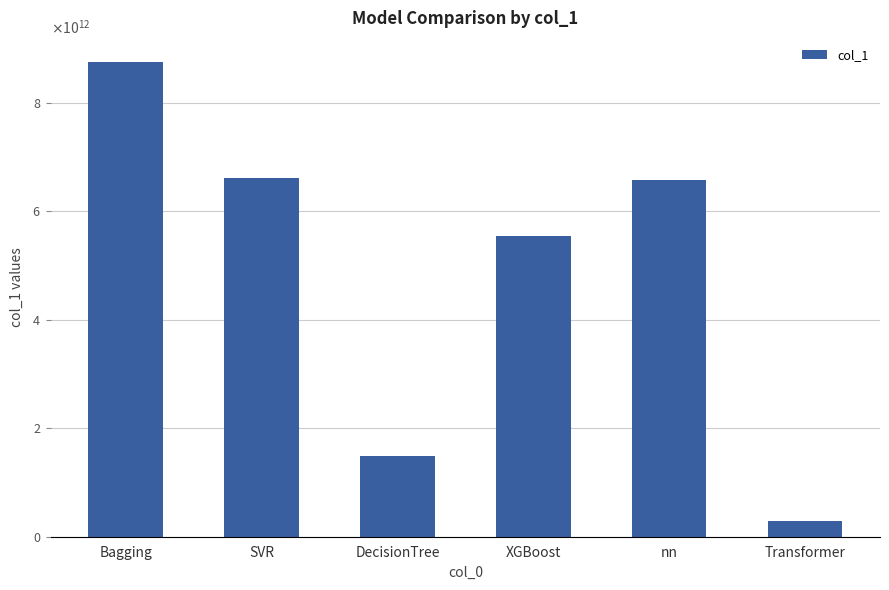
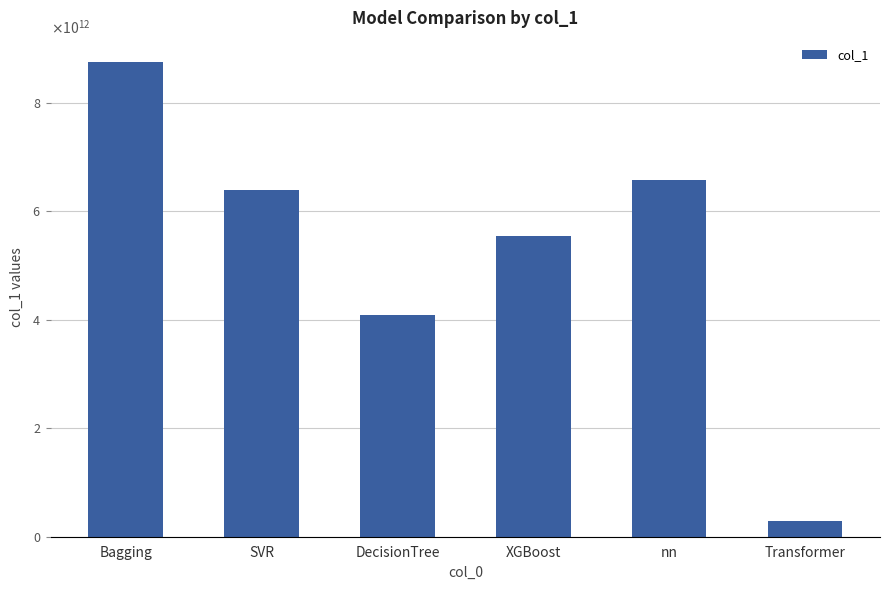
SVR: 6600000000000 -> 6400000000000
DecisionTree: 1500000000000 -> 4100000000000
